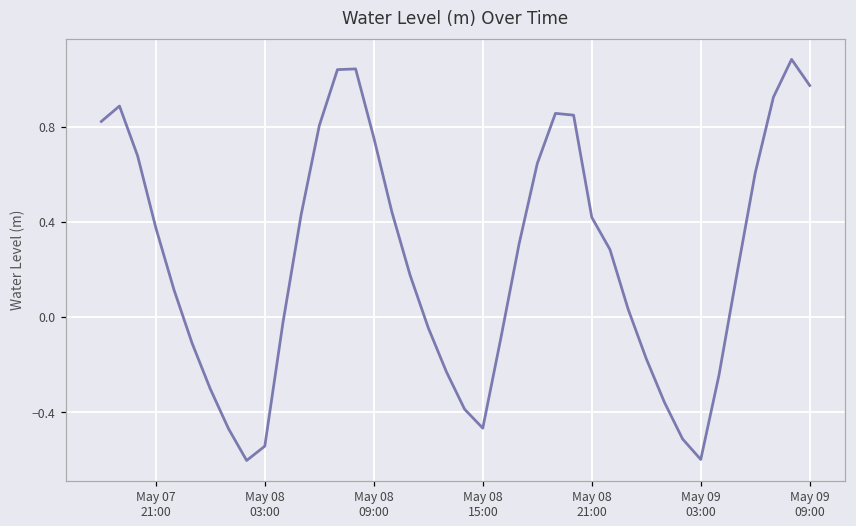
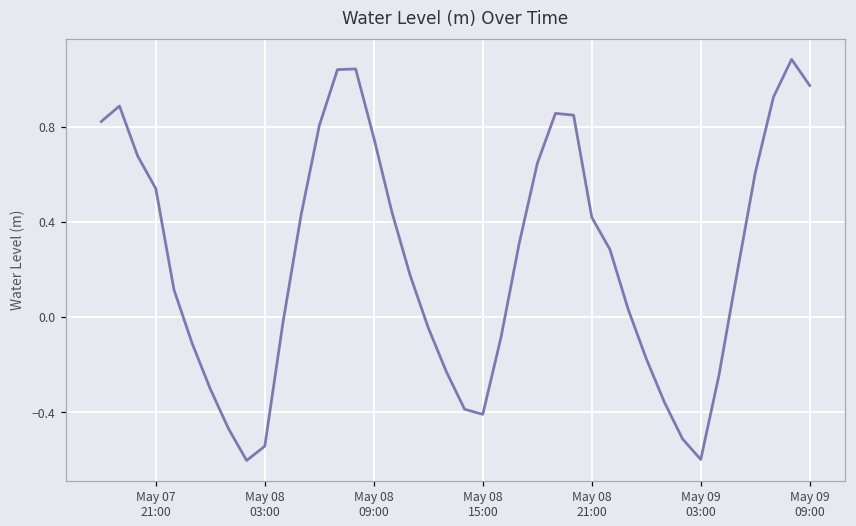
May 07 21:00: 0.38 -> 0.54
May 08 15:00: -0.47 -> -0.41
